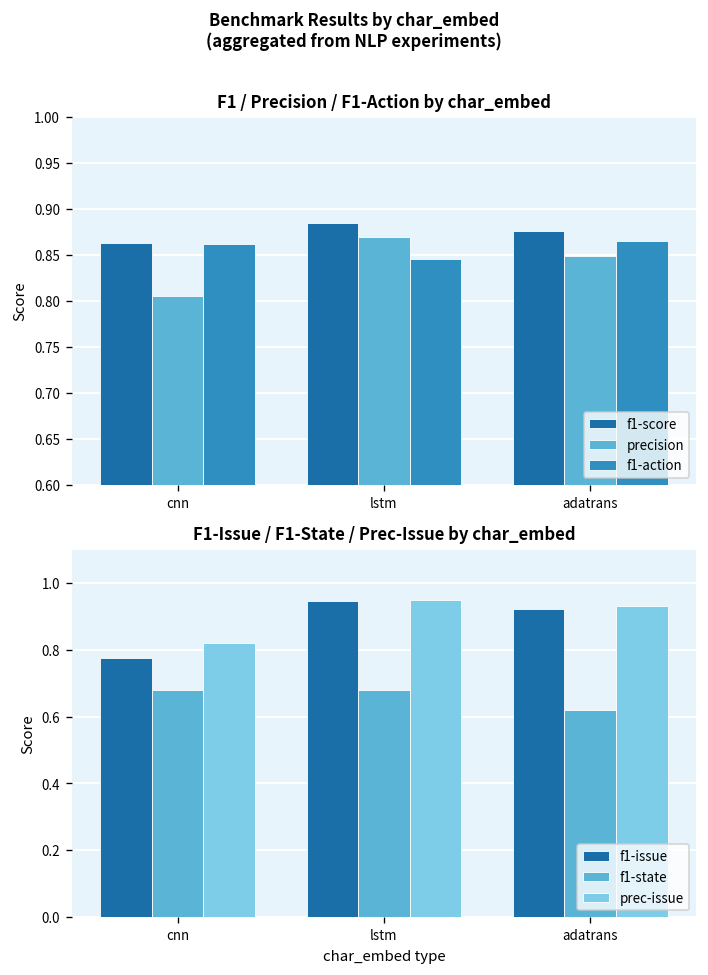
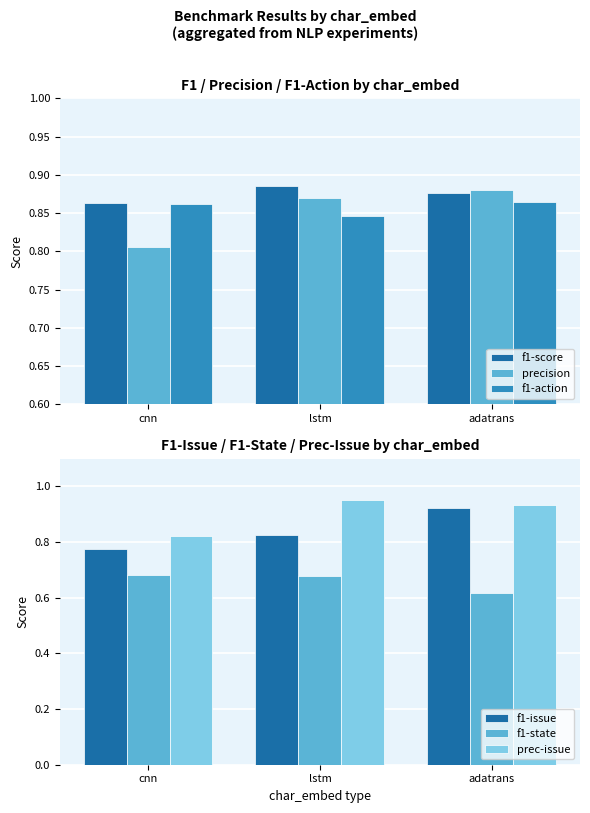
F1 / Precision / F1-Action by char_embed, precision, adatrans: 0.85 -> 0.88
F1-Issue / F1-State / Prec-Issue by char_embed, f1-issue, lstm: 0.95 -> 0.83
